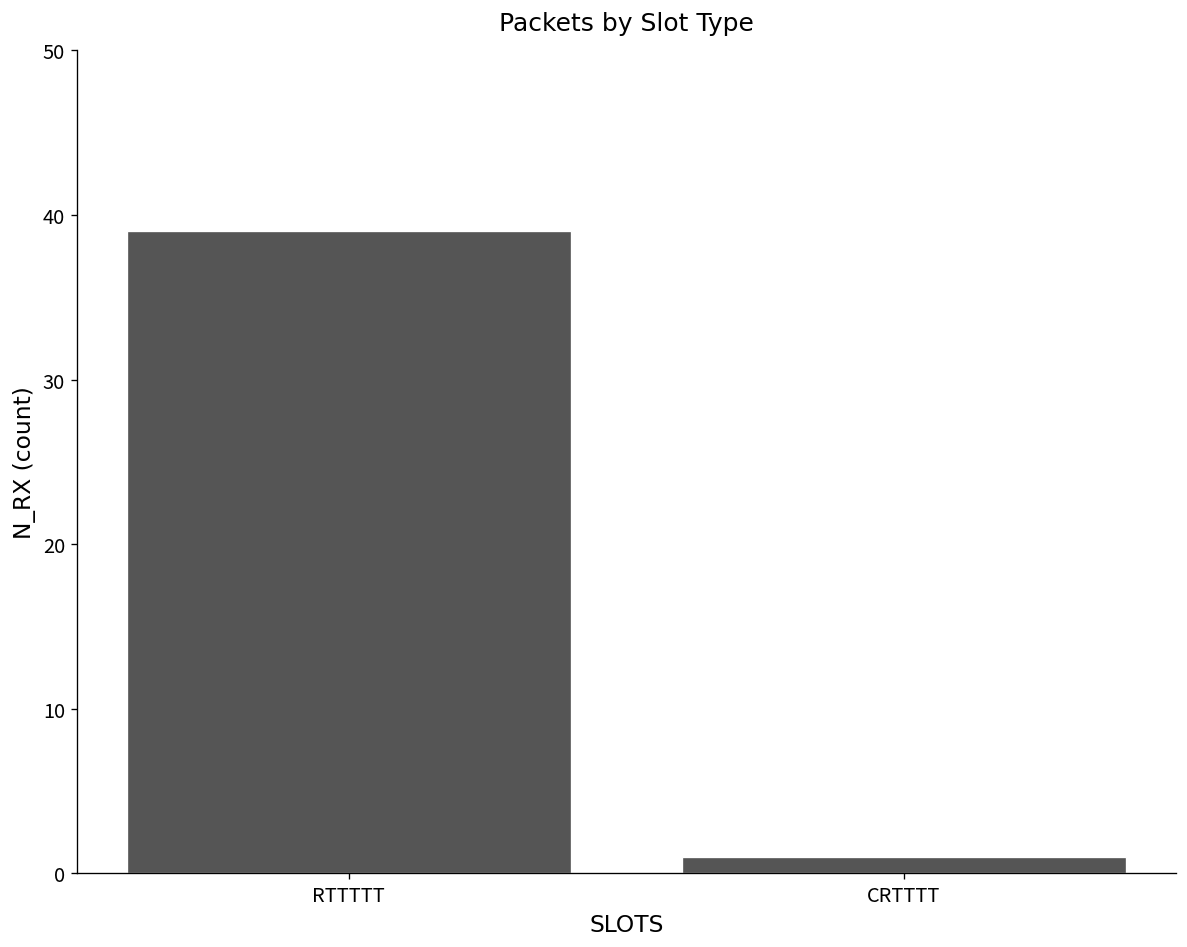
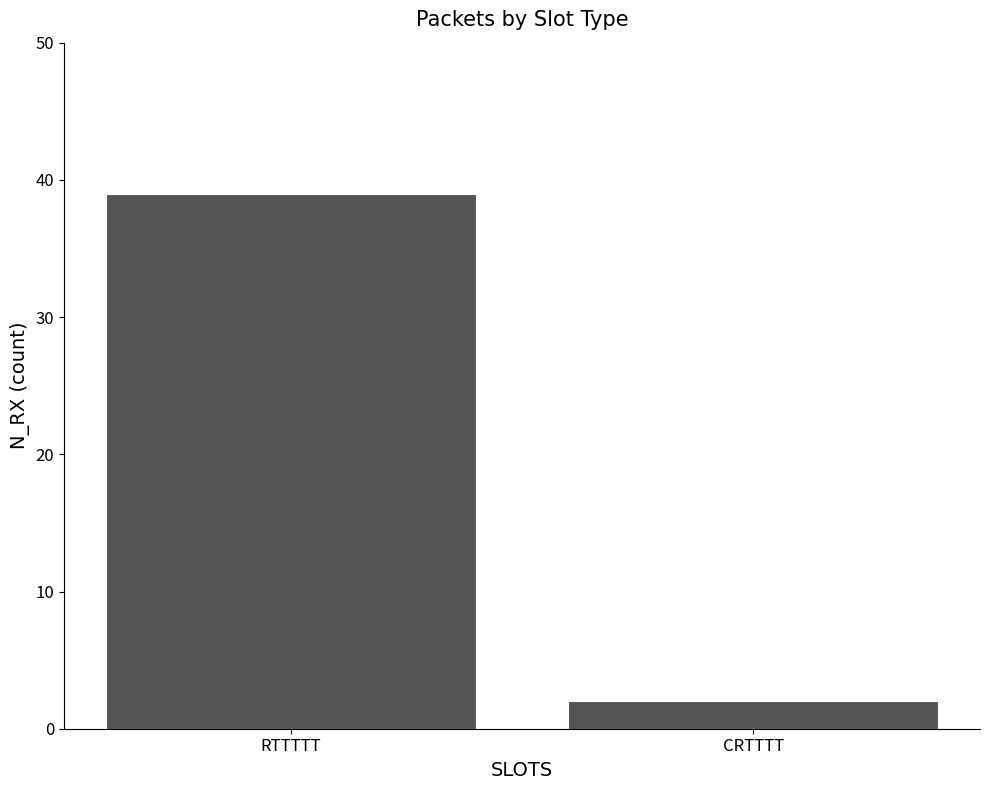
CRTTTT: 1 -> 2
